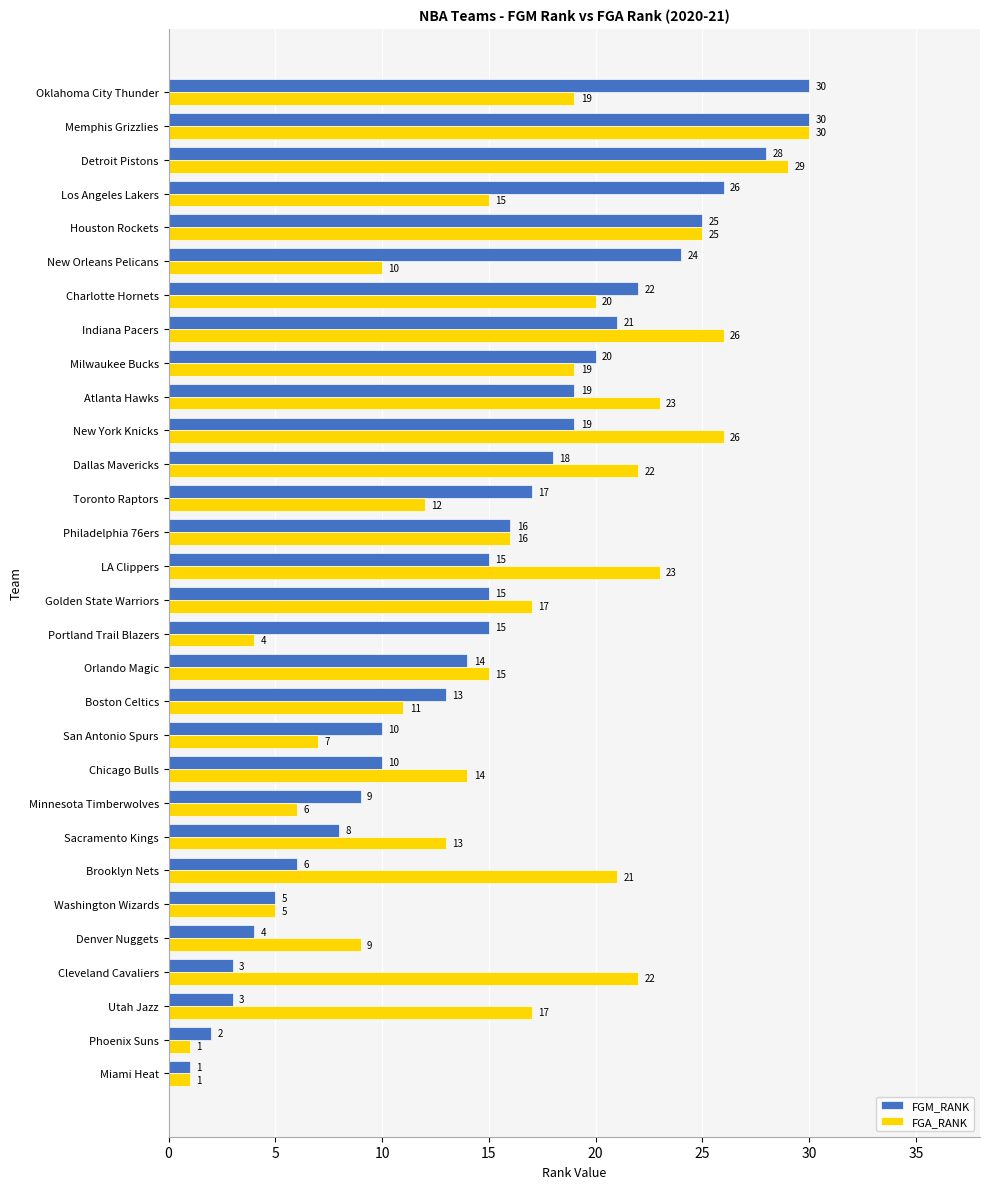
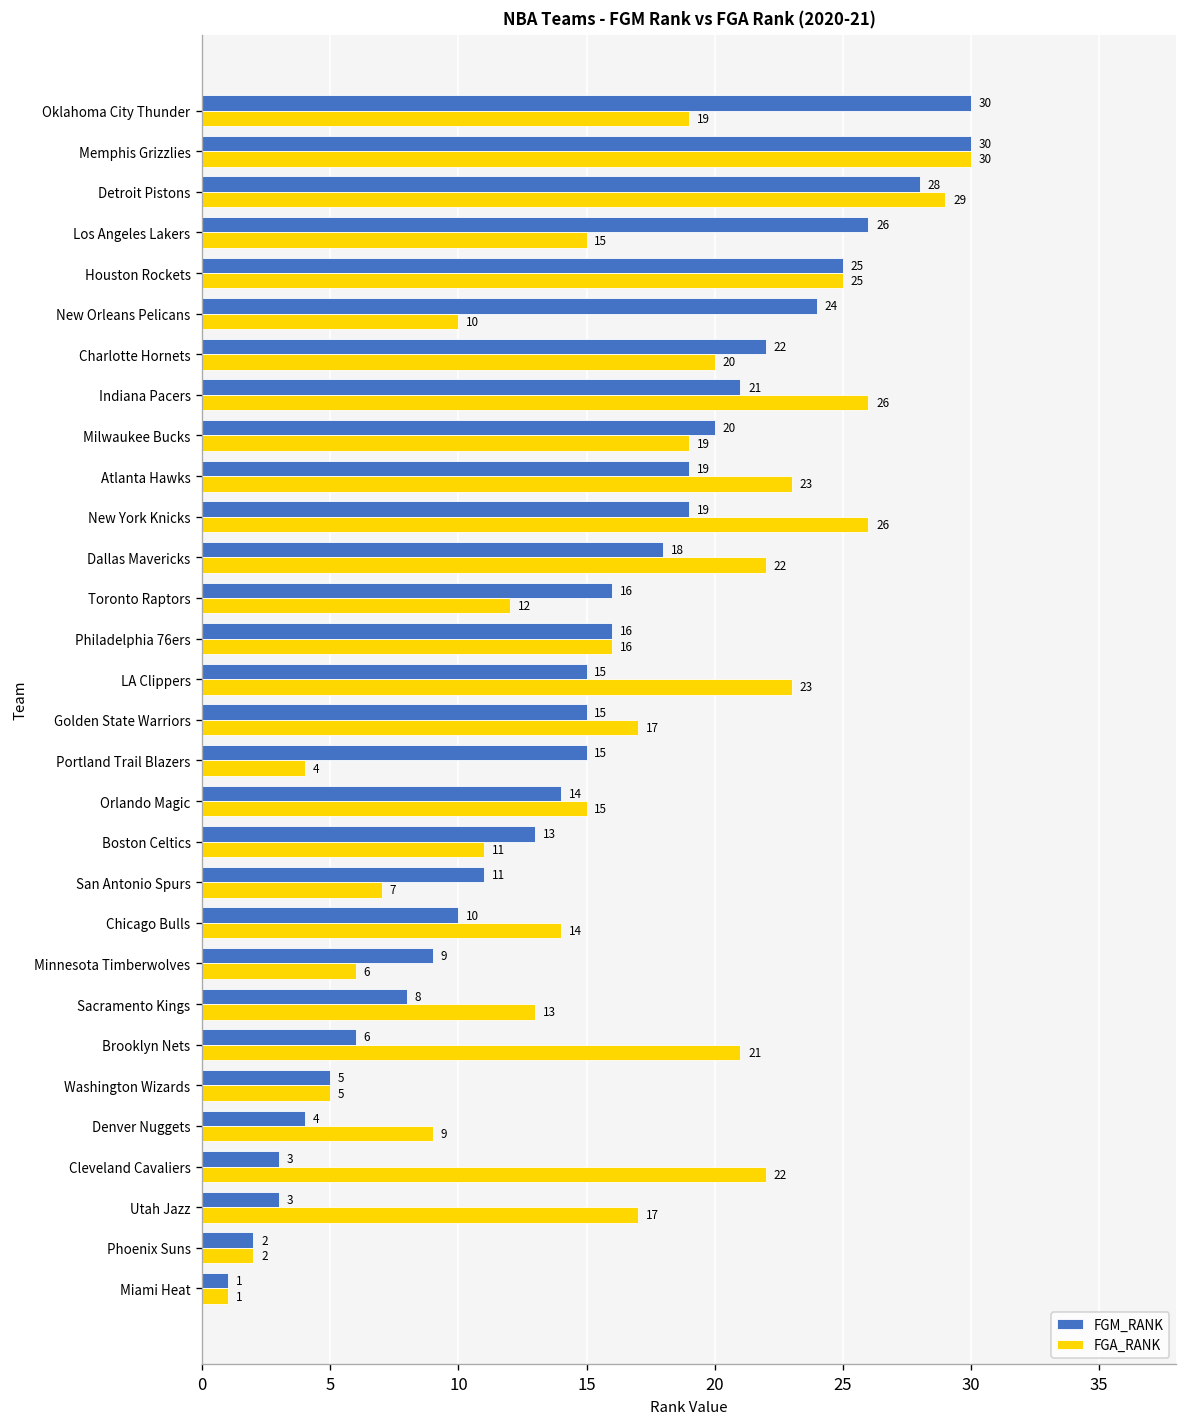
FGM_RANK, Toronto Raptors: 17 -> 16
FGM_RANK, San Antonio Spurs: 10 -> 11
FGA_RANK, Phoenix Suns: 1 -> 2
